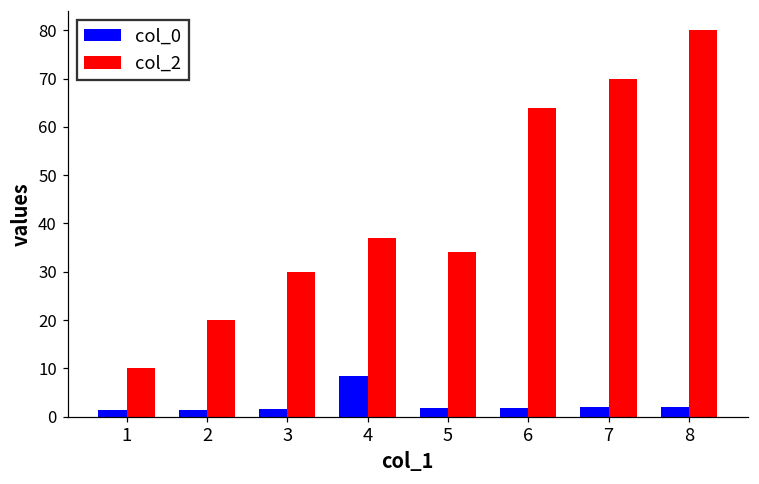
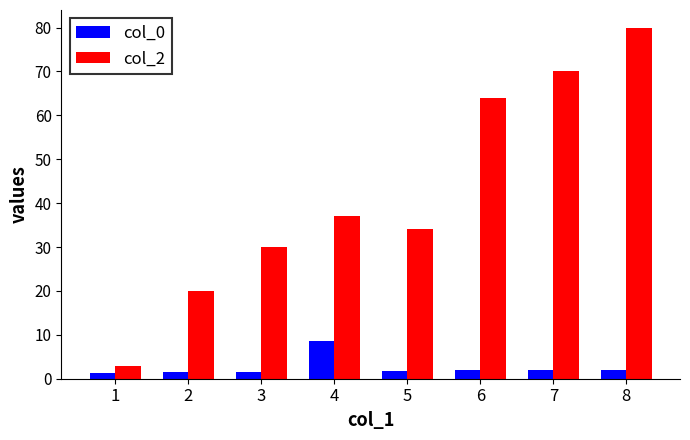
col_2, 1: 10 -> 3
